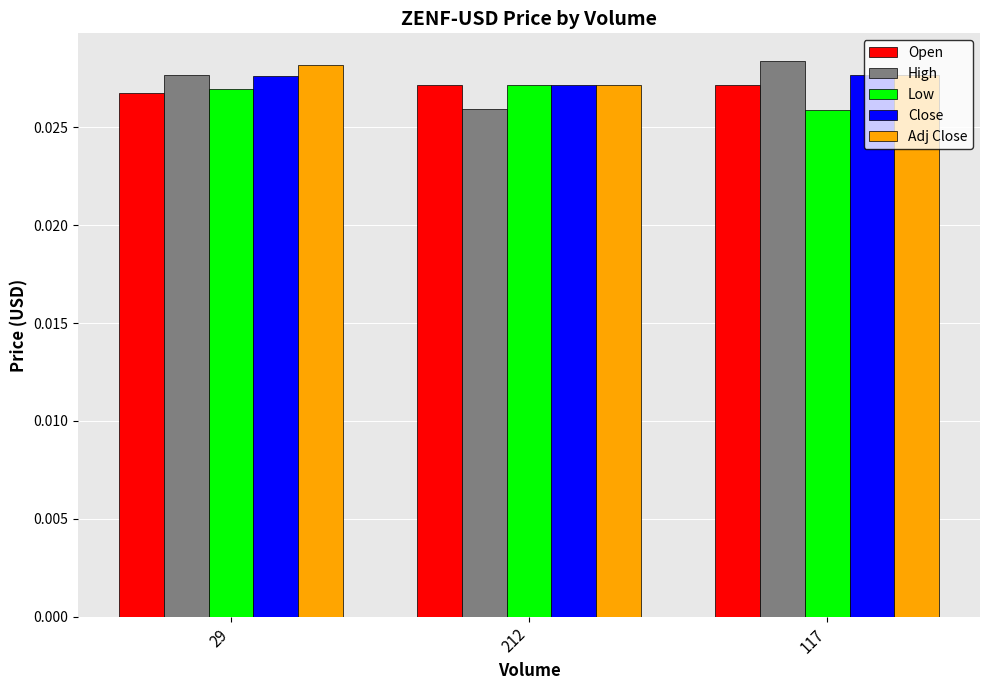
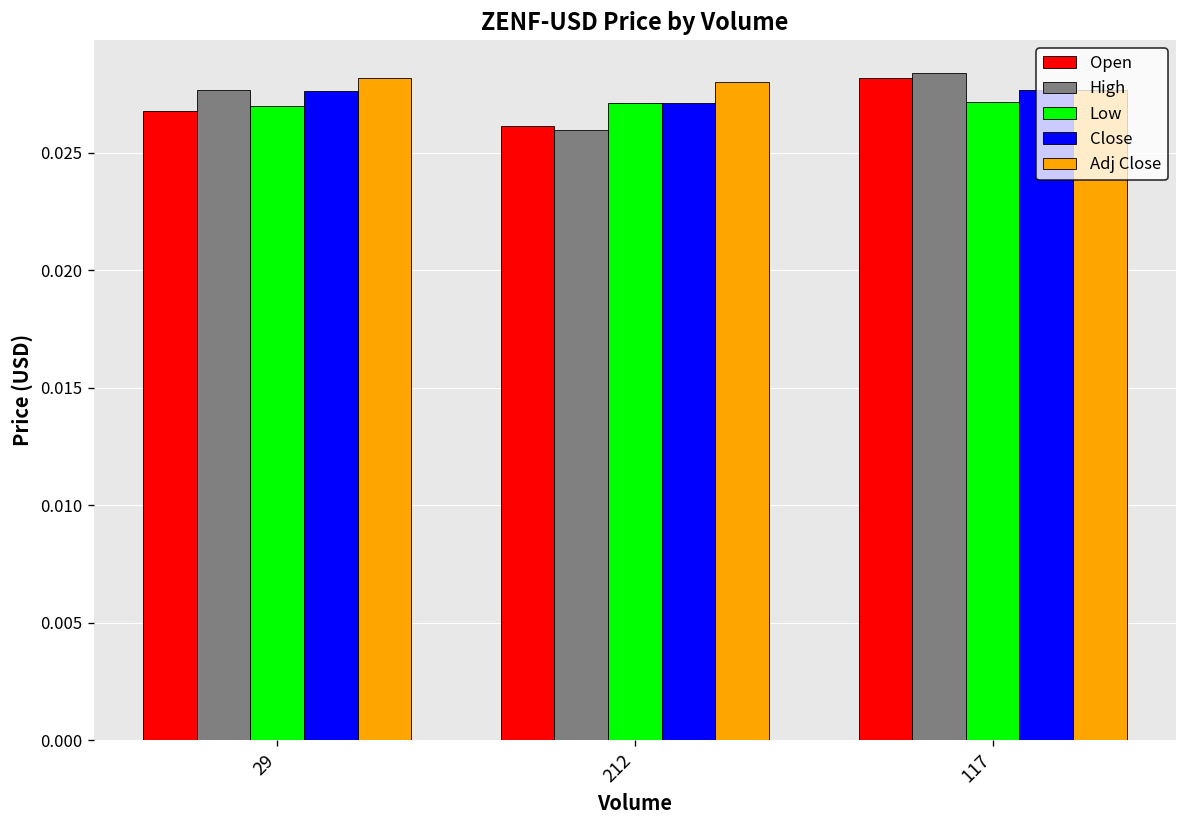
Open, 212: 0.0271 -> 0.0262
Adj Close, 212: 0.0271 -> 0.0280
Open, 117: 0.0272 -> 0.0282
Low, 117: 0.0259 -> 0.0272
